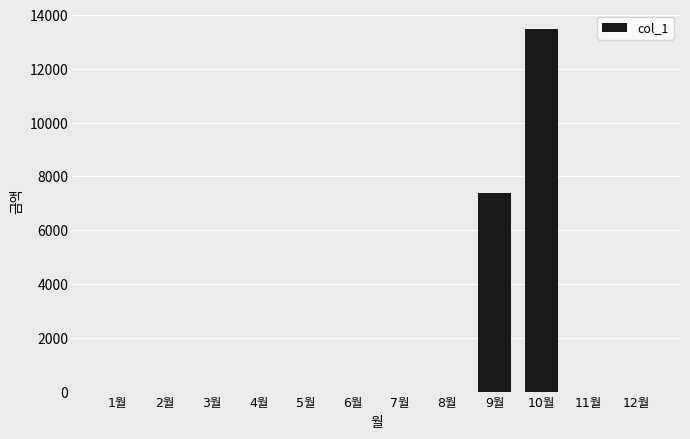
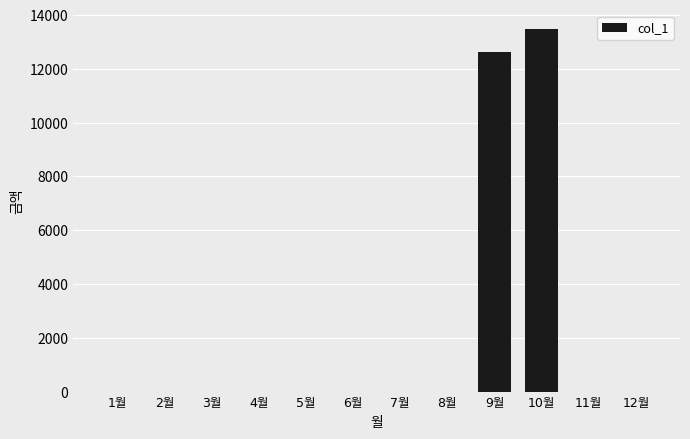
9월: 7400 -> 12600
